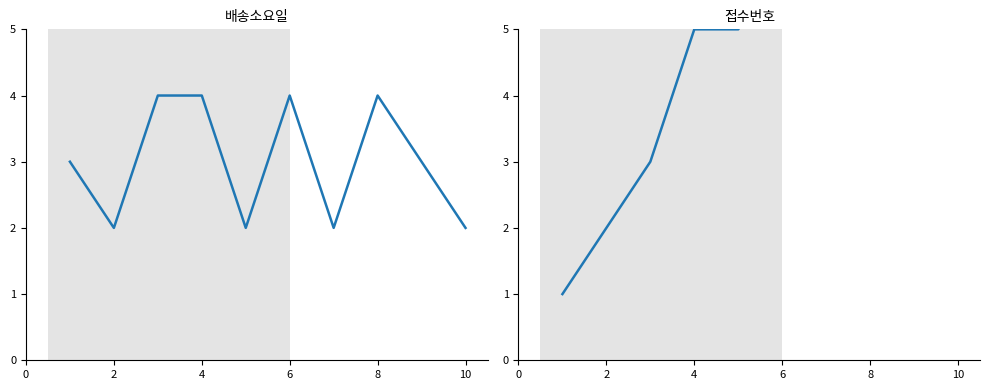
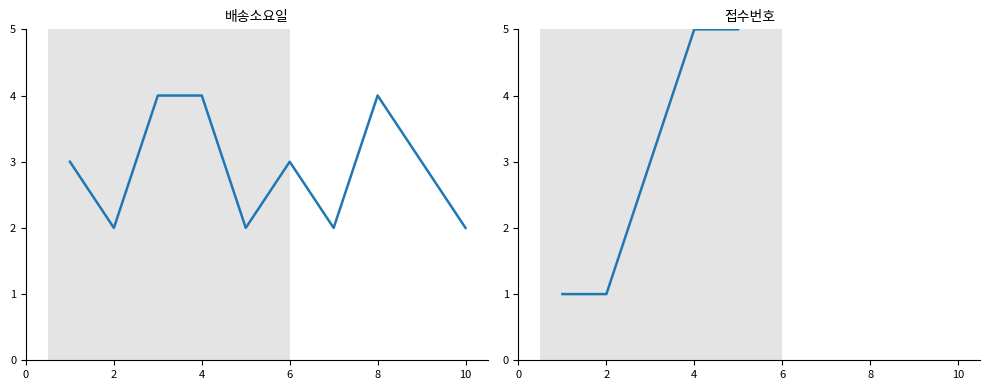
배송소요일, 6: 4 -> 3
접수번호, 2: 2 -> 1
